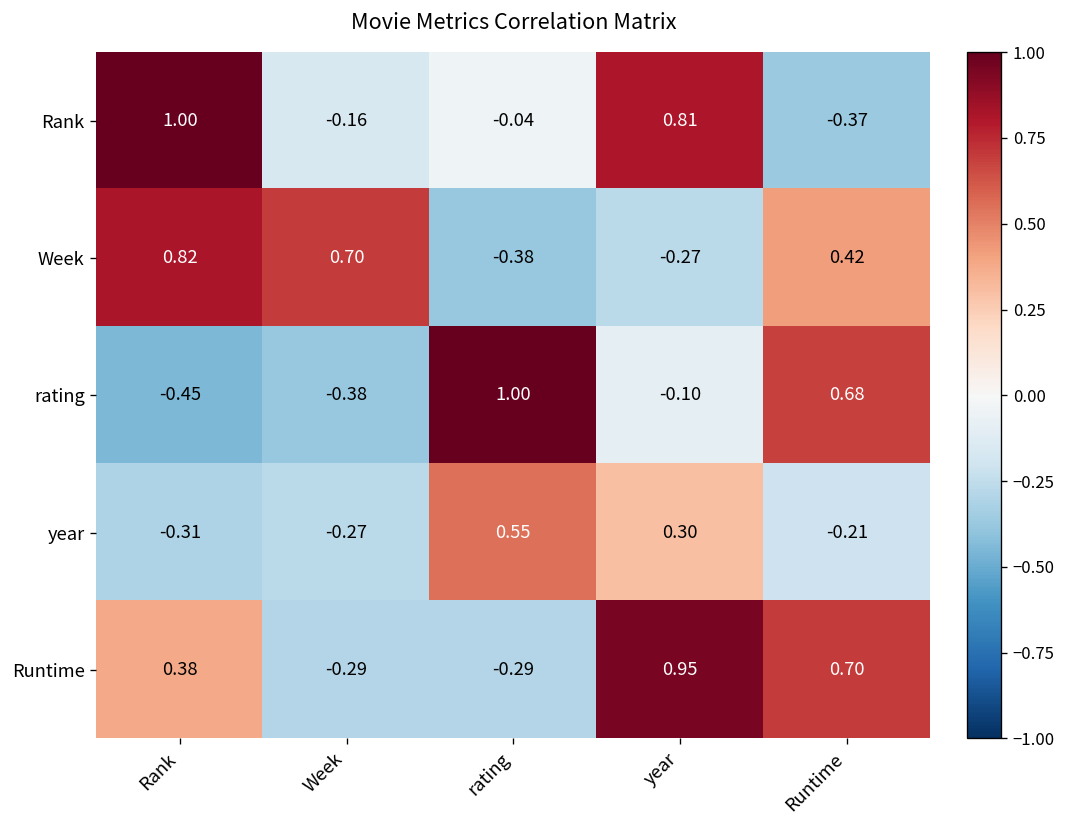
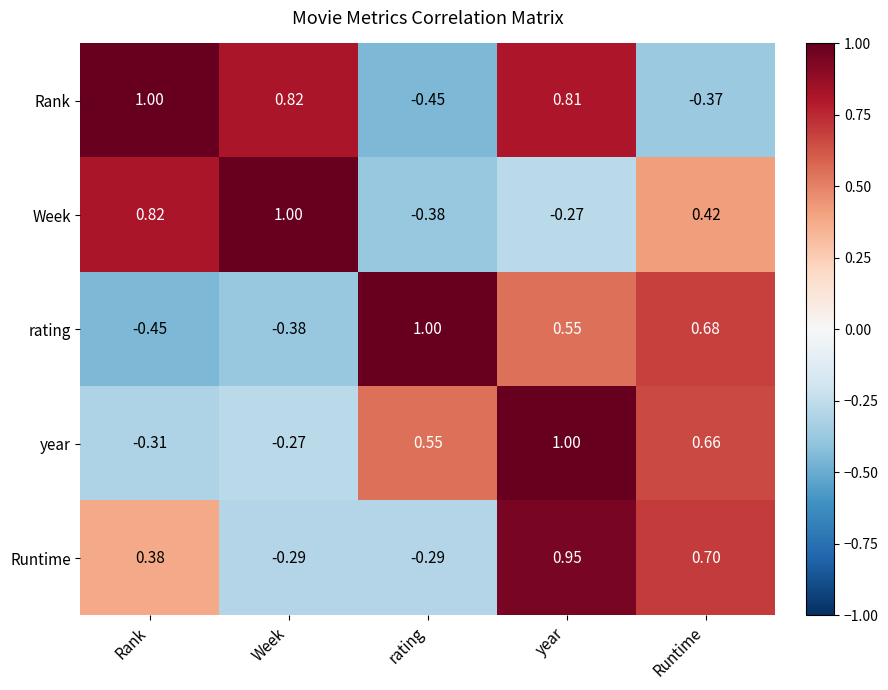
Rank, Week: -0.16 -> 0.82
Rank, rating: -0.04 -> -0.45
Week, Week: 0.70 -> 1.00
rating, year: -0.10 -> 0.55
year, year: 0.30 -> 1.00
year, Runtime: -0.21 -> 0.66
